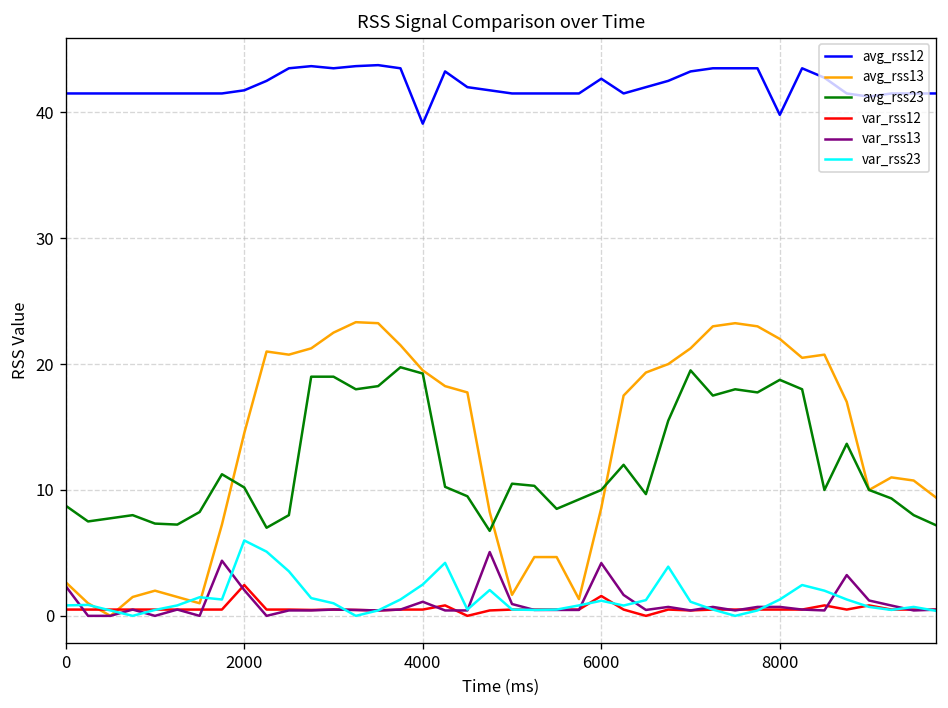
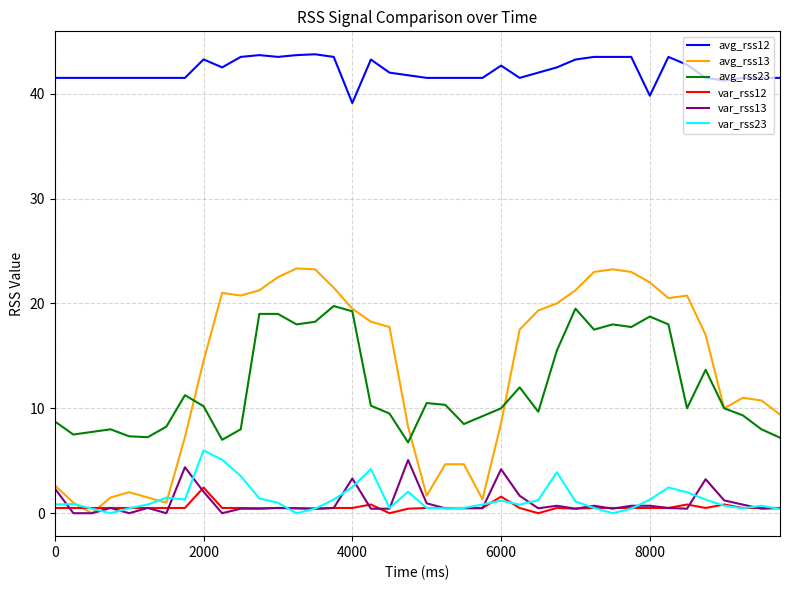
avg_rss12, 2000: 41.8 -> 43.3
var_rss13, 4000: 1.1 -> 3.3
